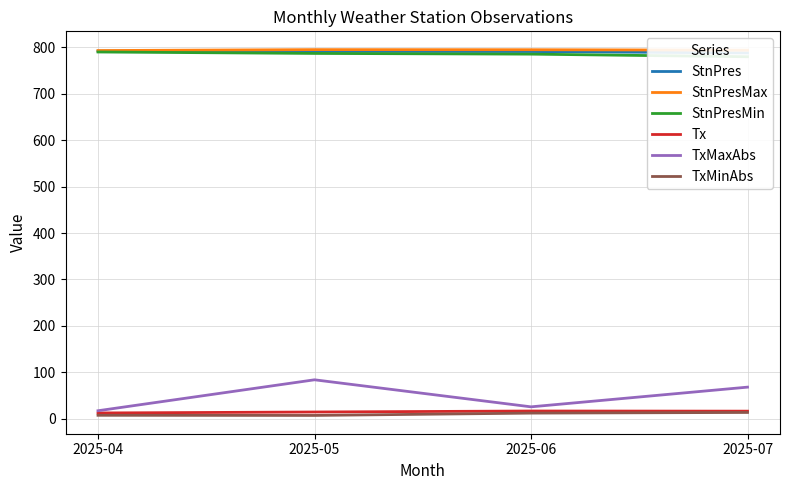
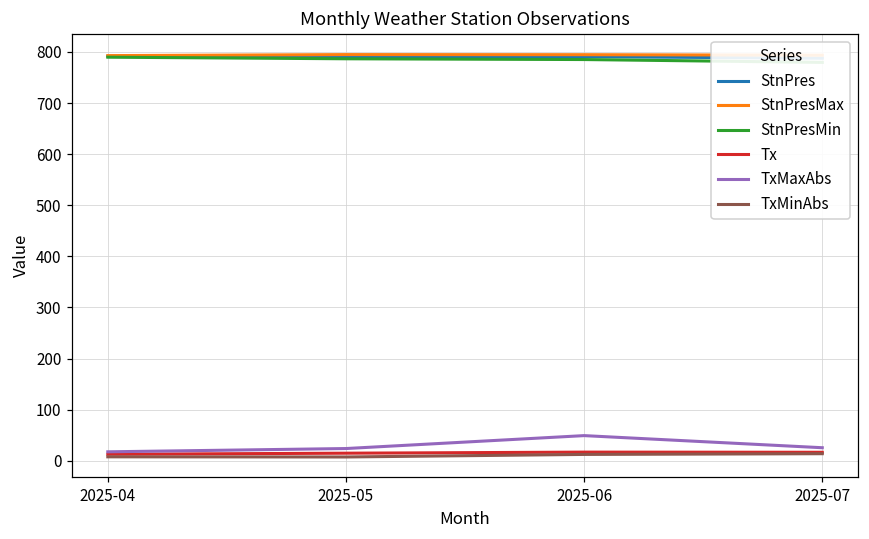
TxMaxAbs, 2025-05: 80 -> 20
TxMaxAbs, 2025-06: 30 -> 50
TxMaxAbs, 2025-07: 70 -> 30
